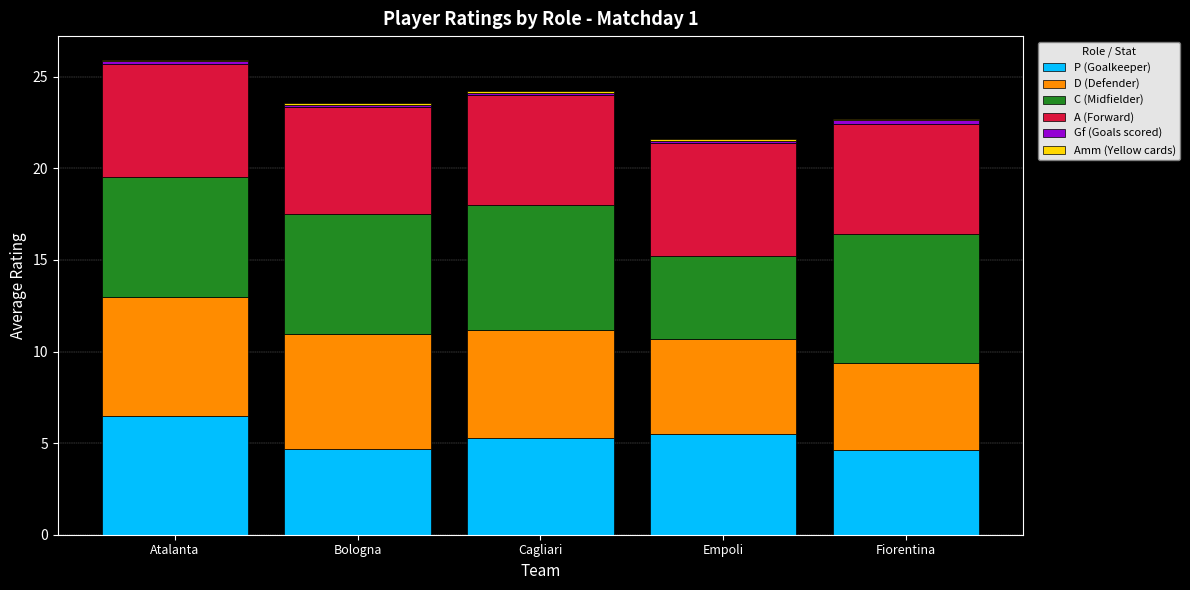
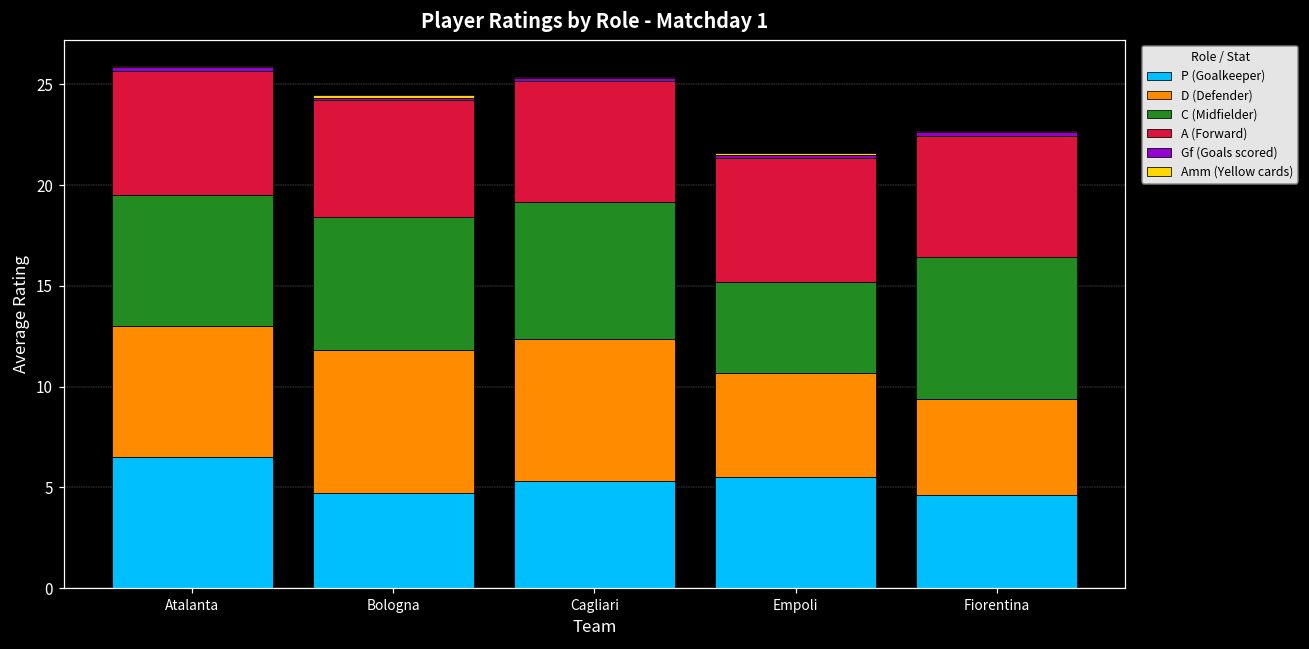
D (Defender), Bologna: 6.3 -> 7.1
D (Defender), Cagliari: 5.9 -> 7.1
